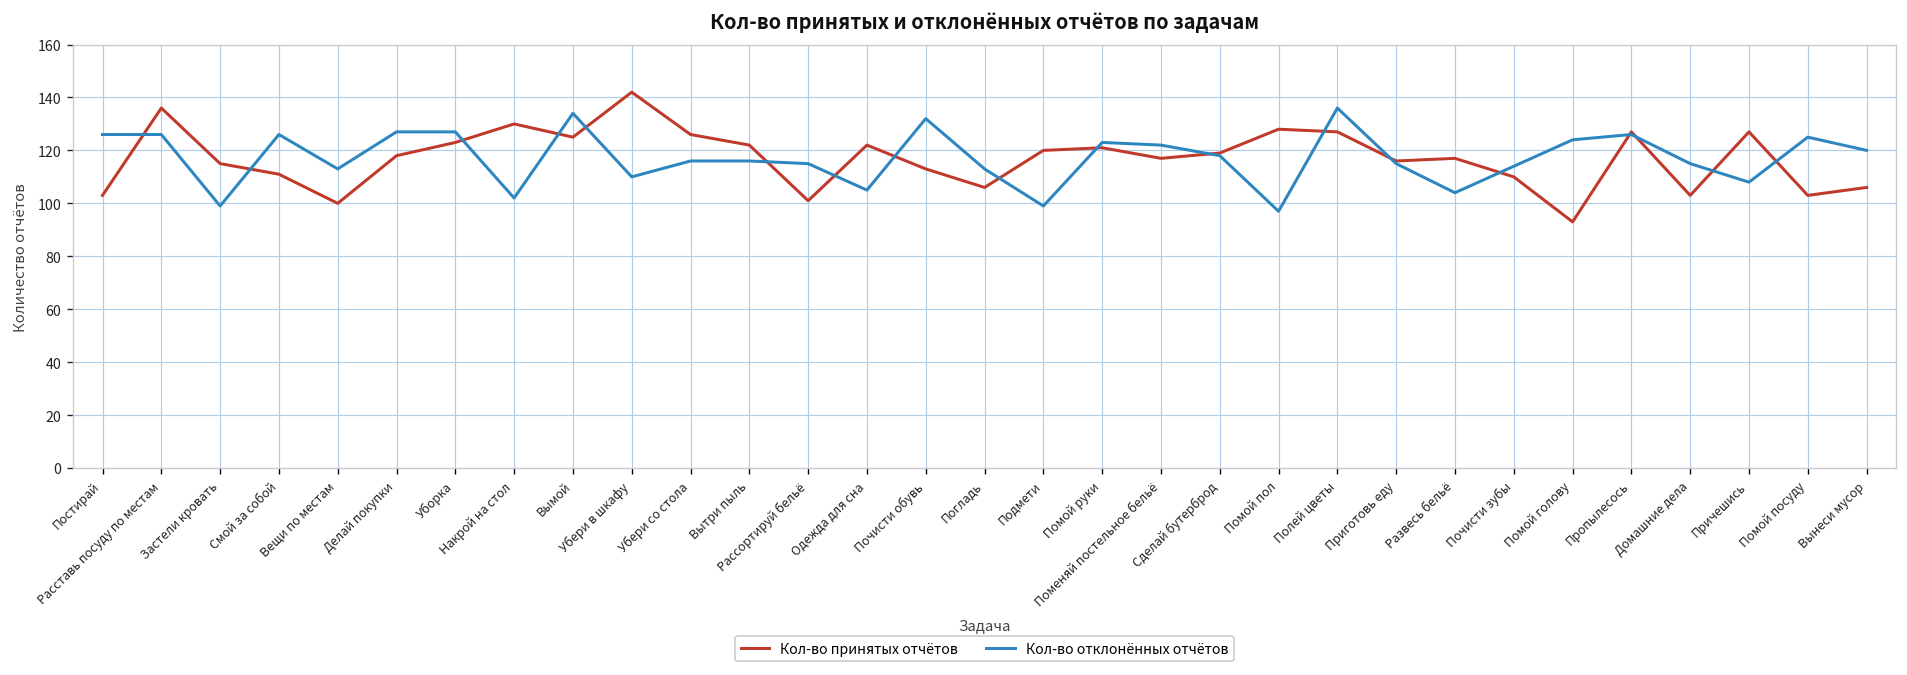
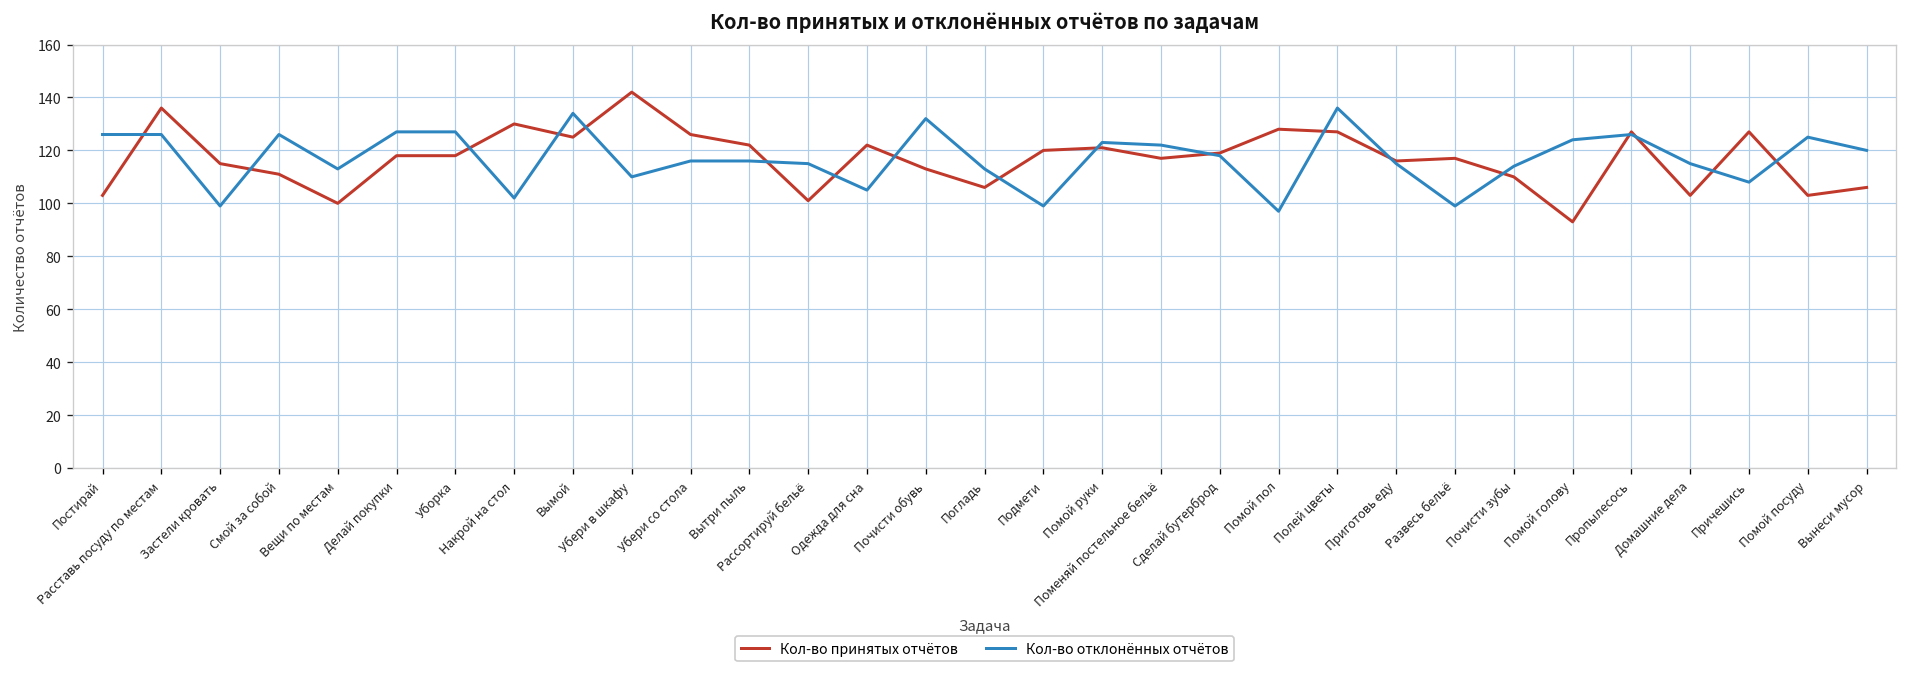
Кол-во принятых отчётов, Уборка: 123 -> 118
Кол-во отклонённых отчётов, Развесь бельё: 104 -> 99
